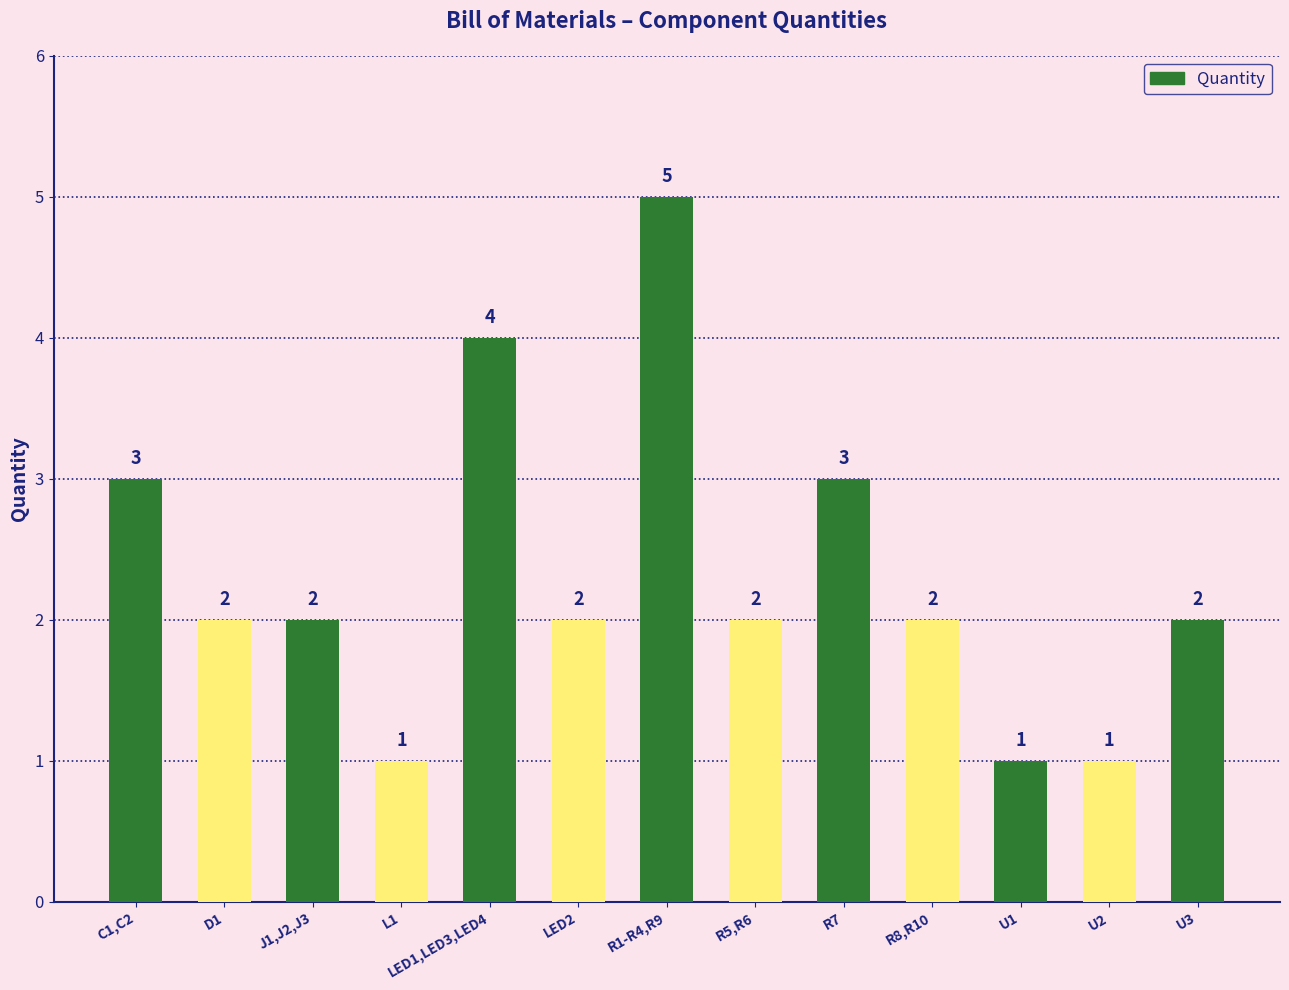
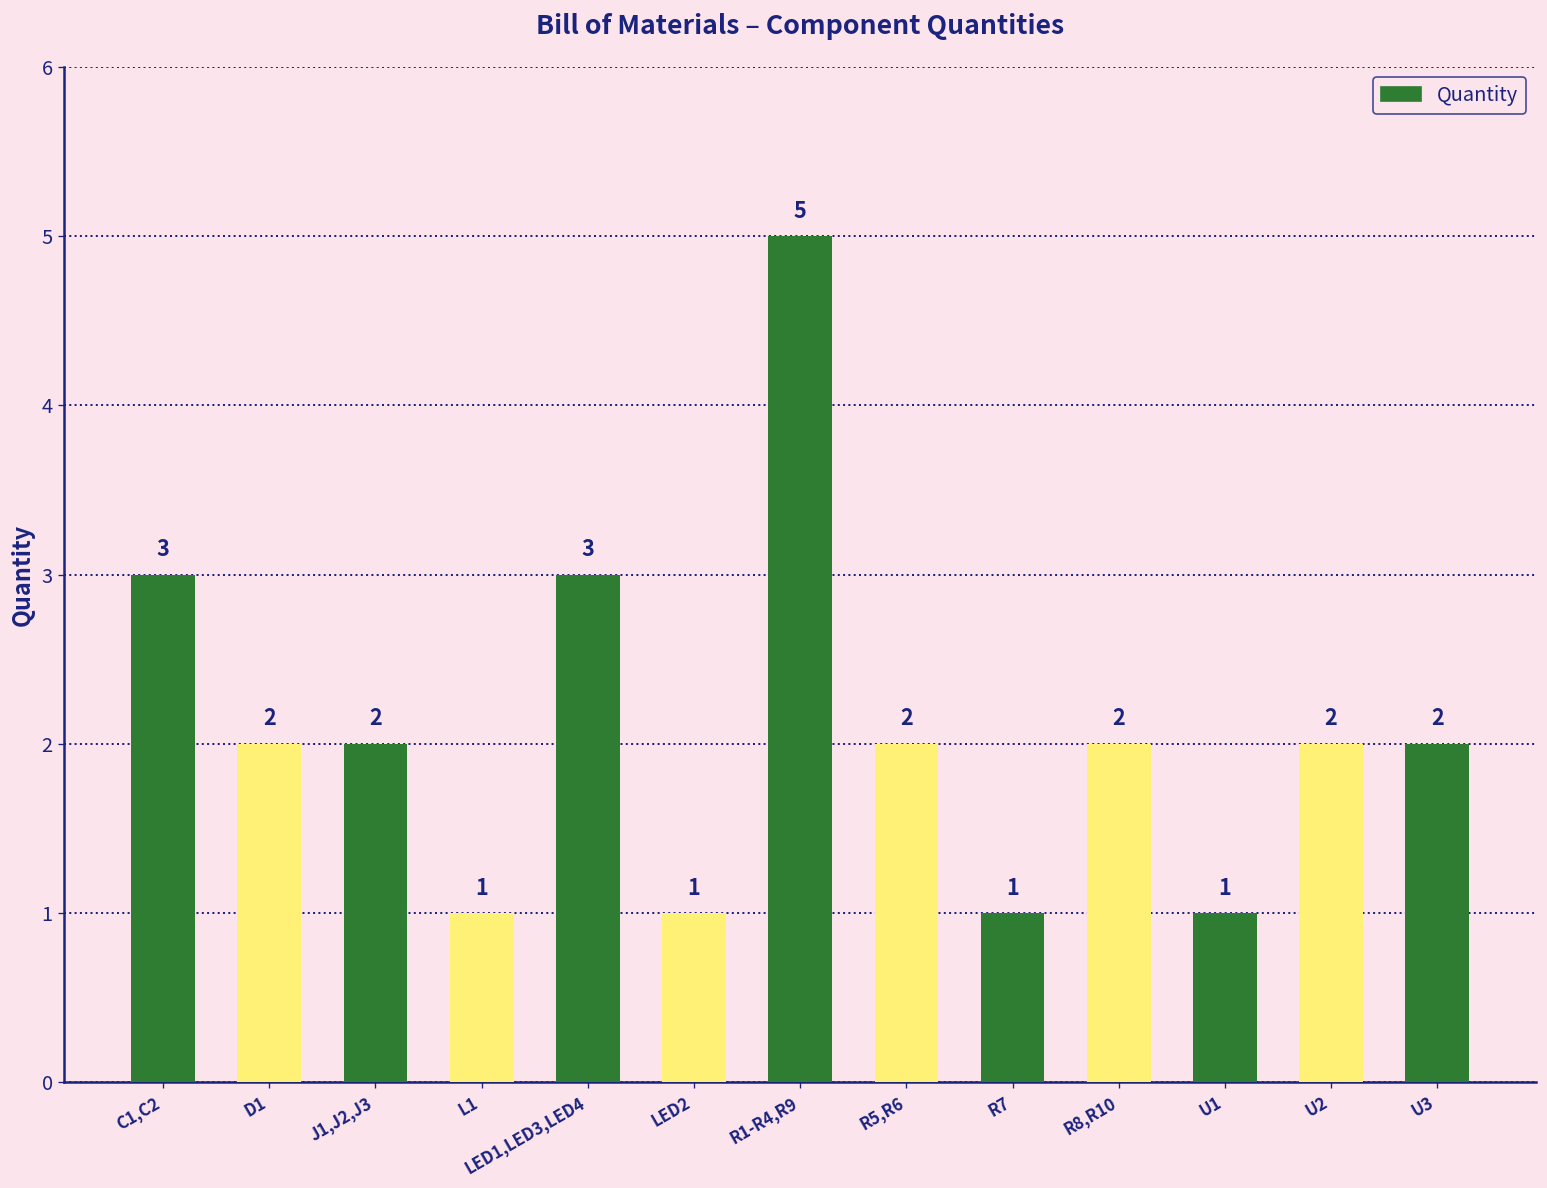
LED1,LED3,LED4: 4 -> 3
LED2: 2 -> 1
R7: 3 -> 1
U2: 1 -> 2
